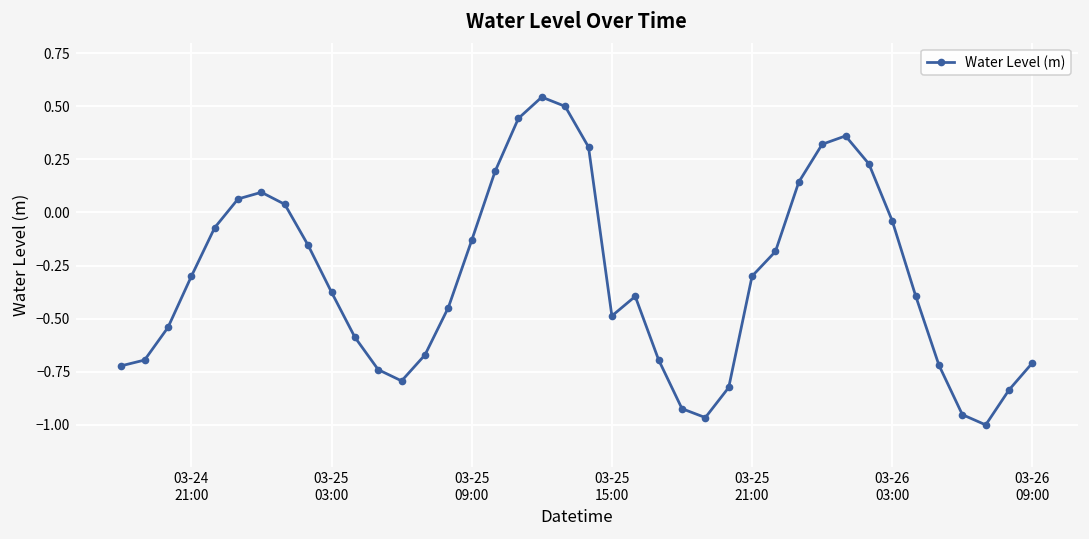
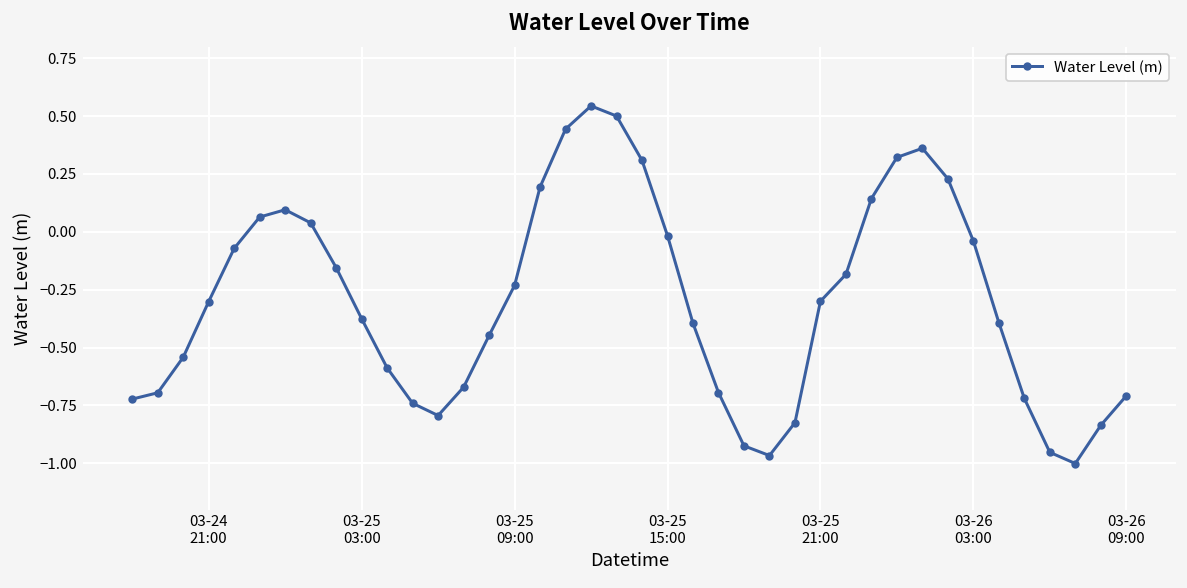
03-25 09:00: -0.13 -> -0.23
03-25 15:00: -0.49 -> -0.02
